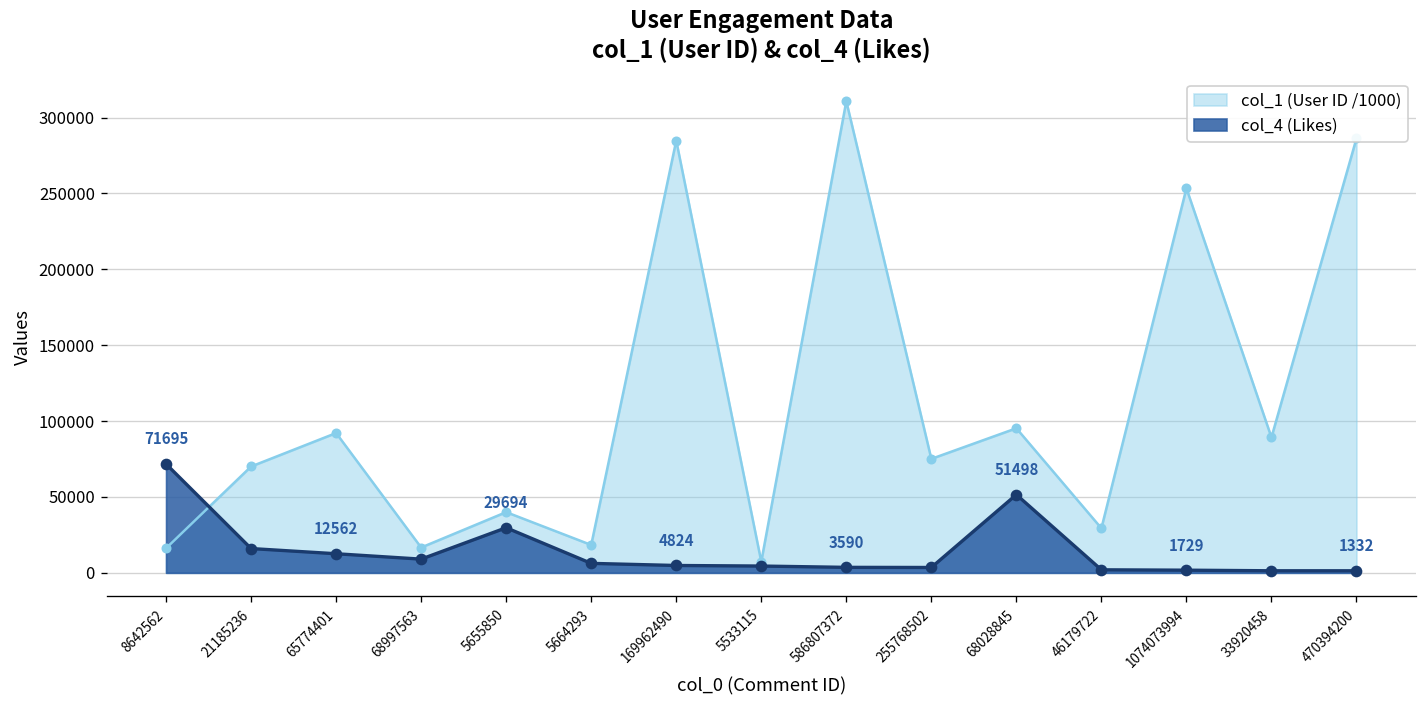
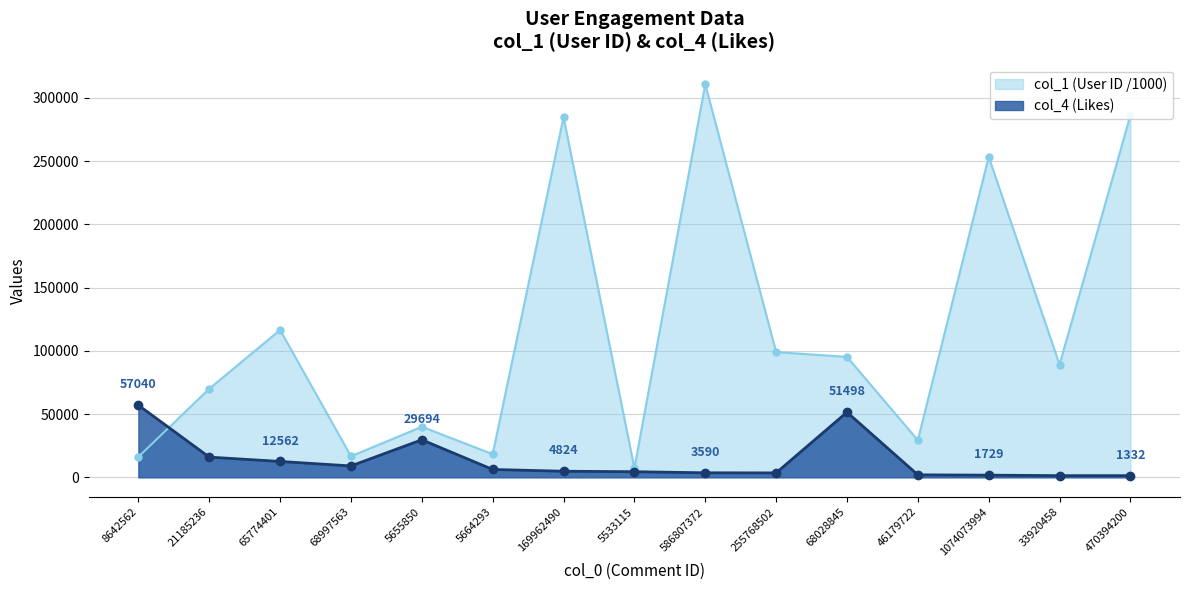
col_4 (Likes), 8642562: 71695 -> 57040
col_1 (User ID /1000), 65774401: 92000 -> 117000
col_1 (User ID /1000), 255768502: 75000 -> 99000
